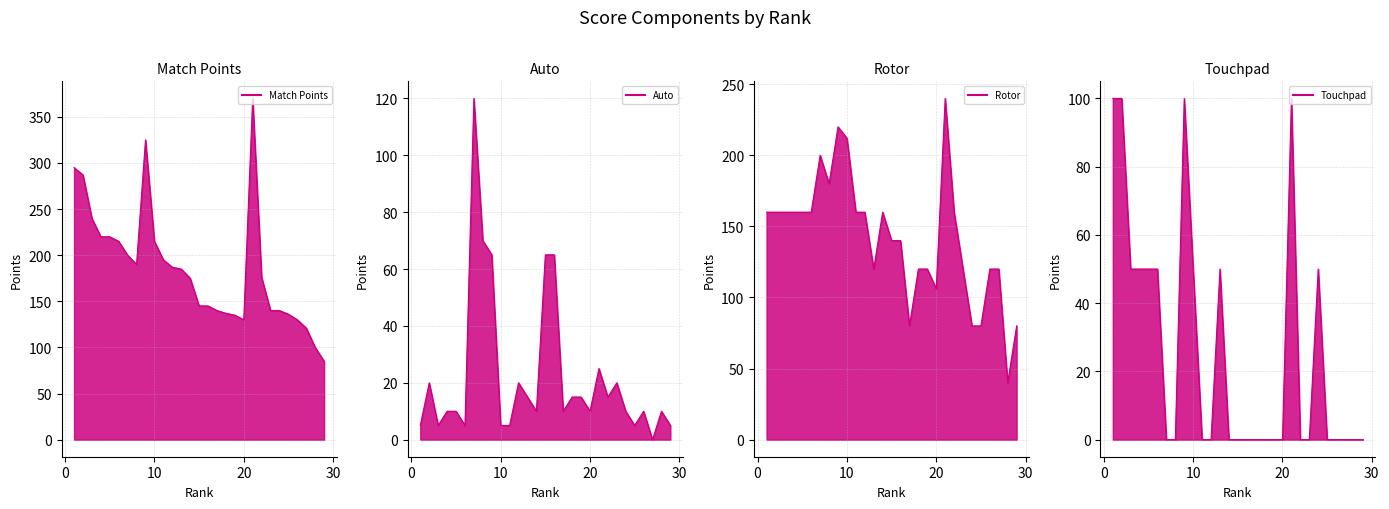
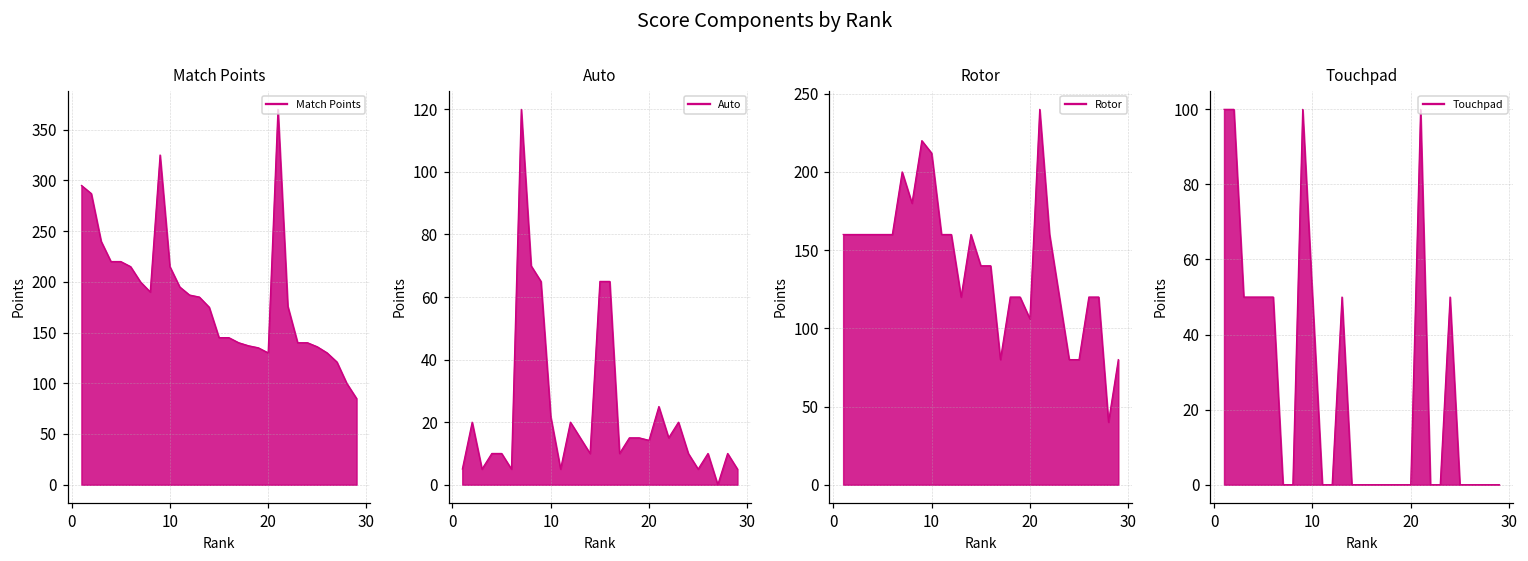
Auto, 10: 5 -> 22
Auto, 20: 10 -> 14
